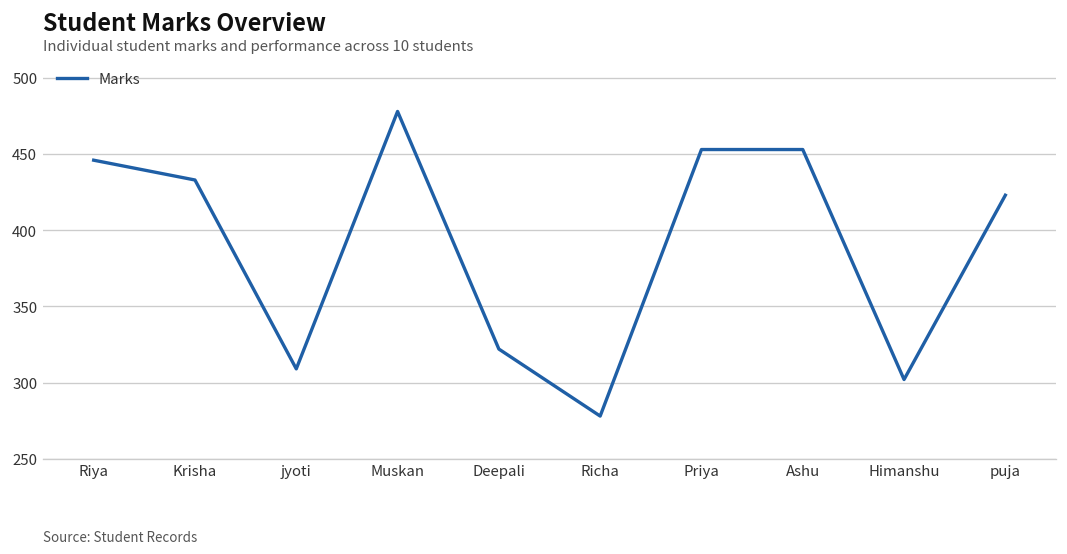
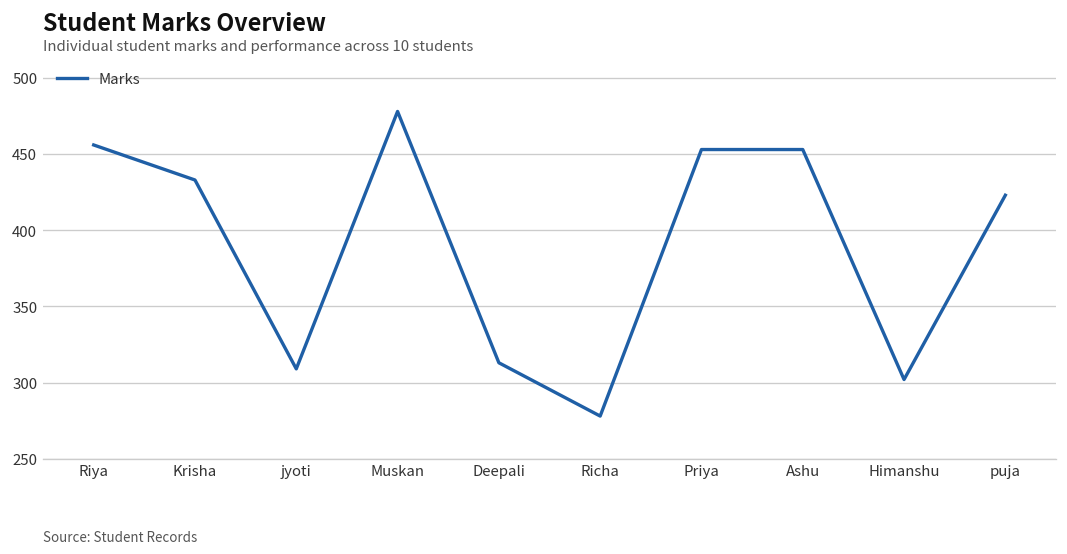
Riya: 446 -> 456
Deepali: 322 -> 313
